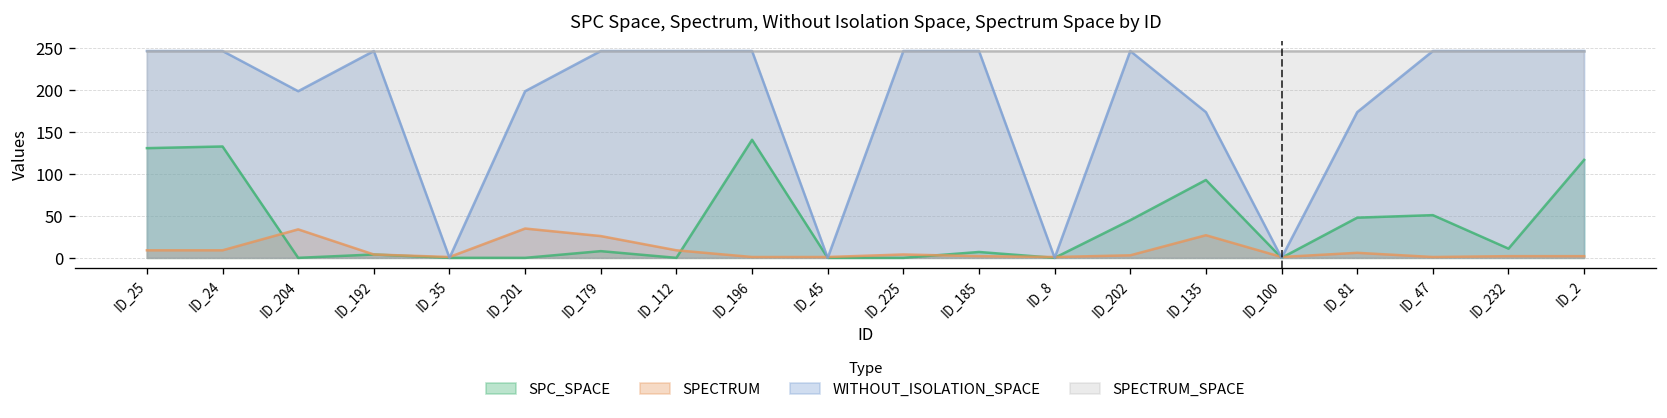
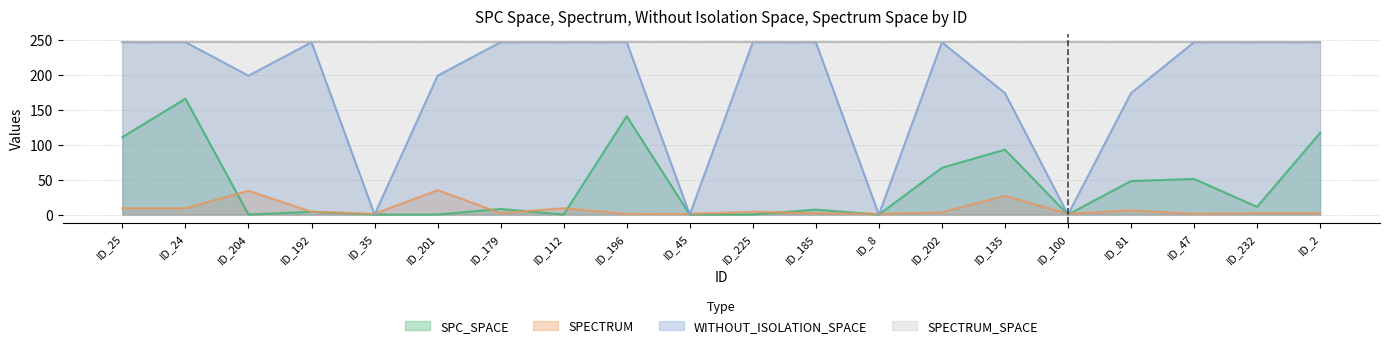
SPC_SPACE, ID_25: 130 -> 110
SPC_SPACE, ID_24: 130 -> 170
SPECTRUM, ID_179: 30 -> 0
SPC_SPACE, ID_202: 50 -> 70
